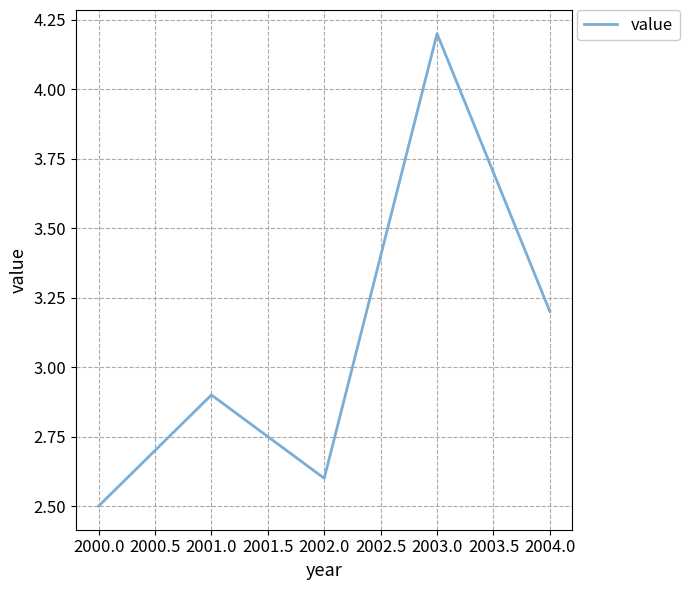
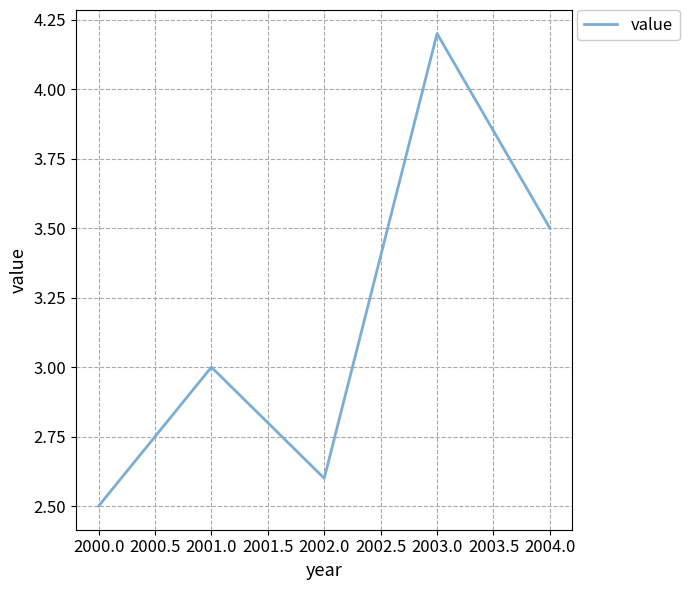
2001.0: 2.9 -> 3.0
2004.0: 3.2 -> 3.5
